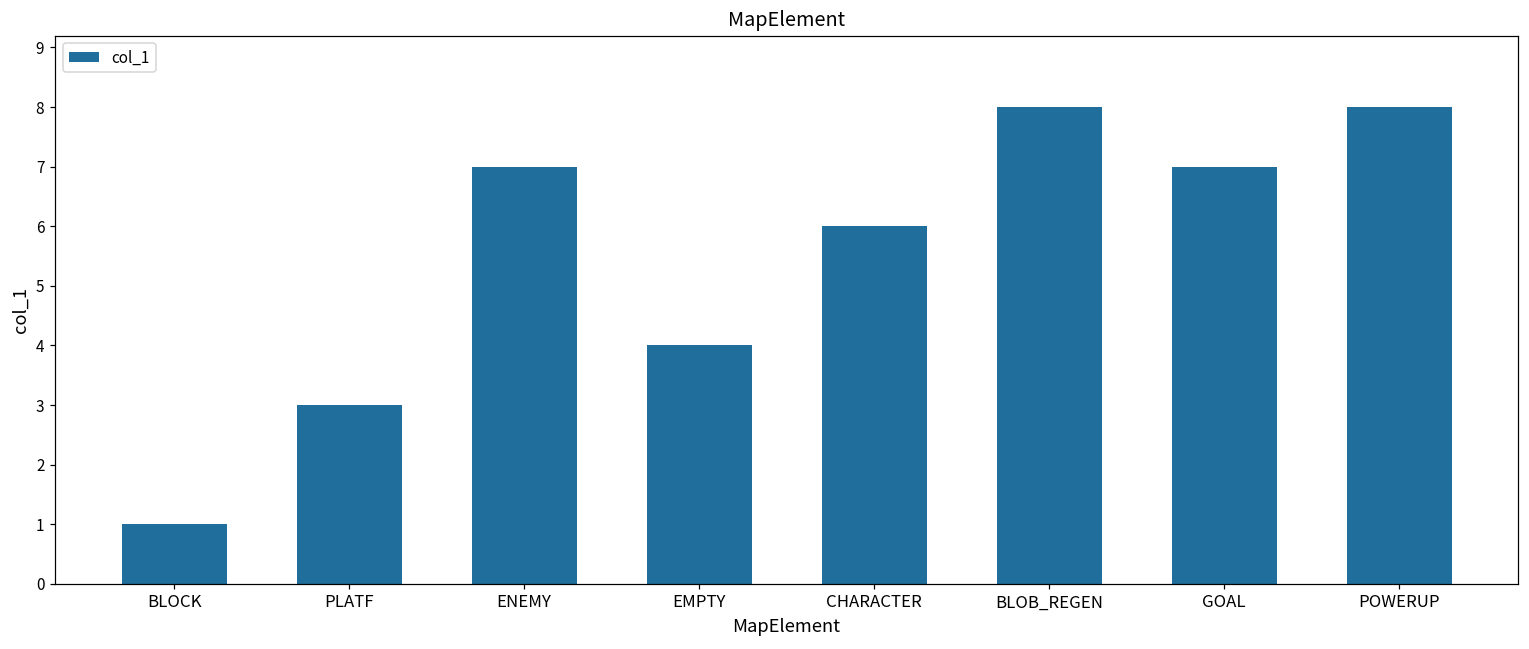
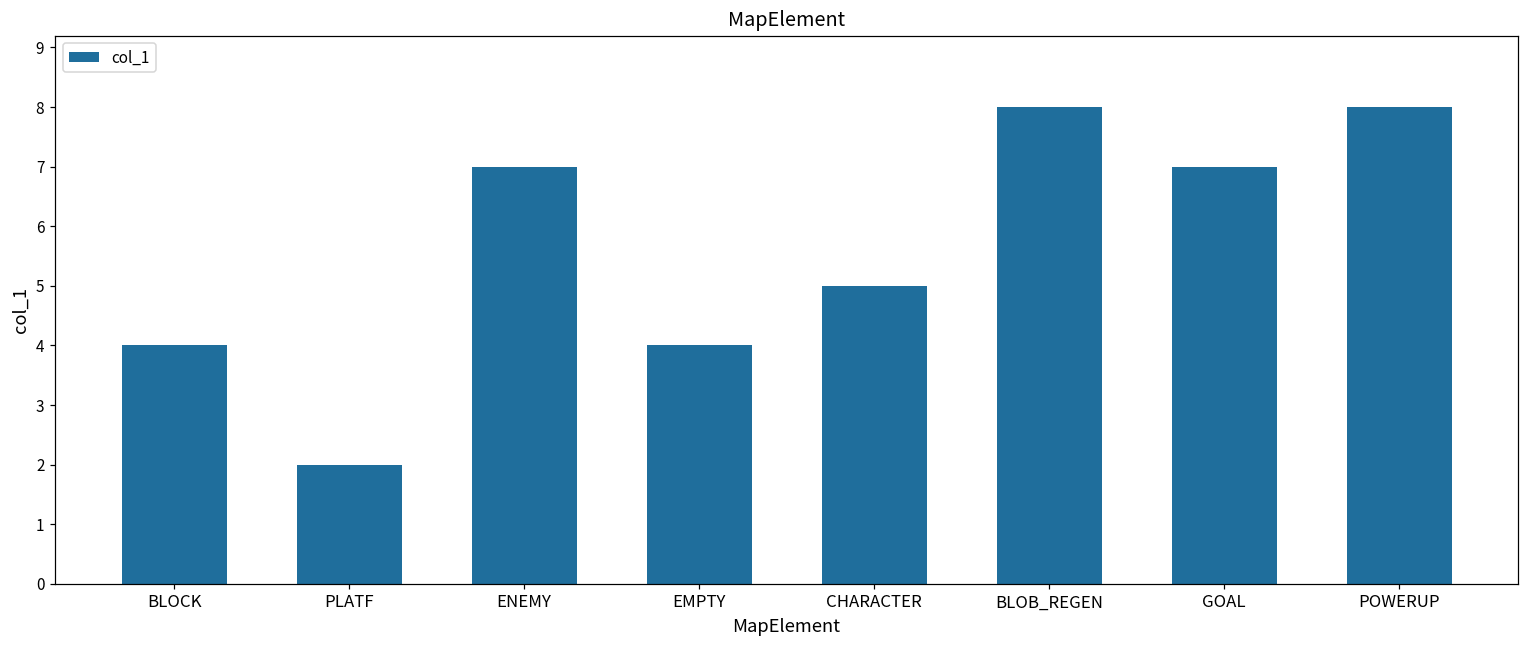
BLOCK: 1 -> 4
PLATF: 3 -> 2
CHARACTER: 6 -> 5
